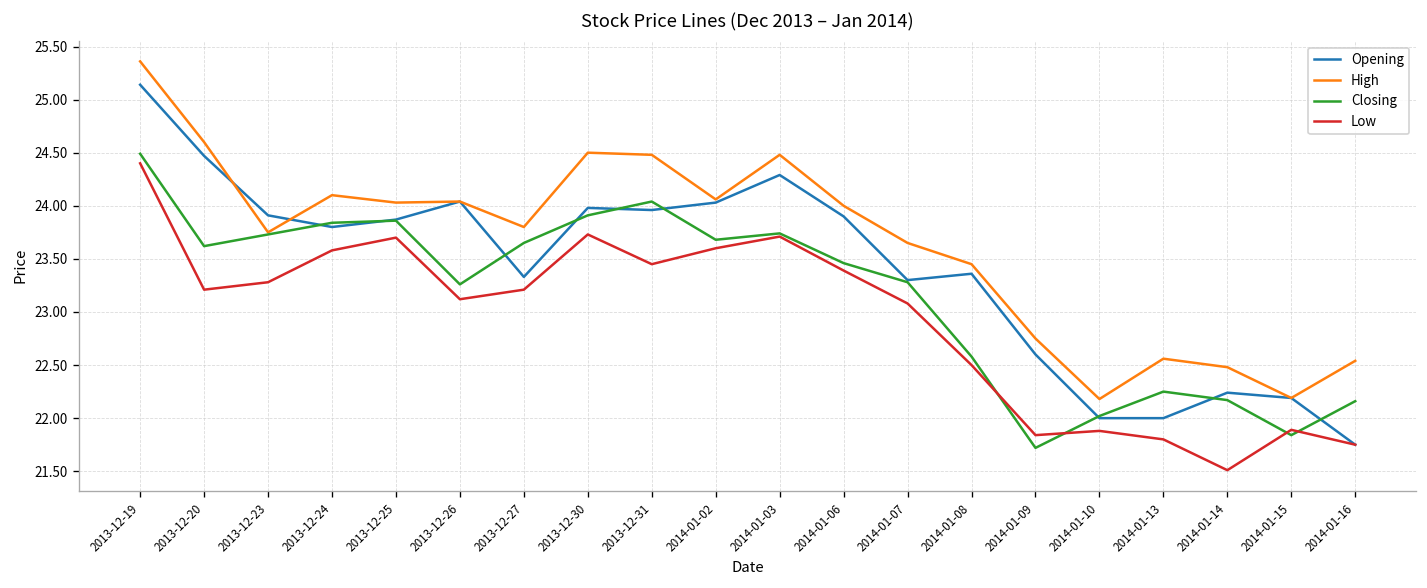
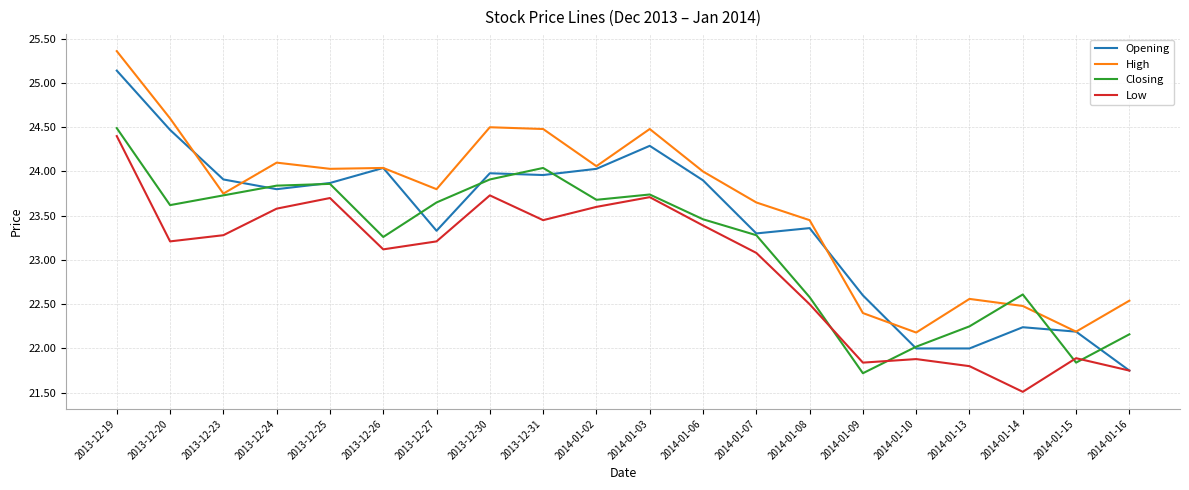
High, 2014-01-09: 22.8 -> 22.4
Closing, 2014-01-14: 22.2 -> 22.6
